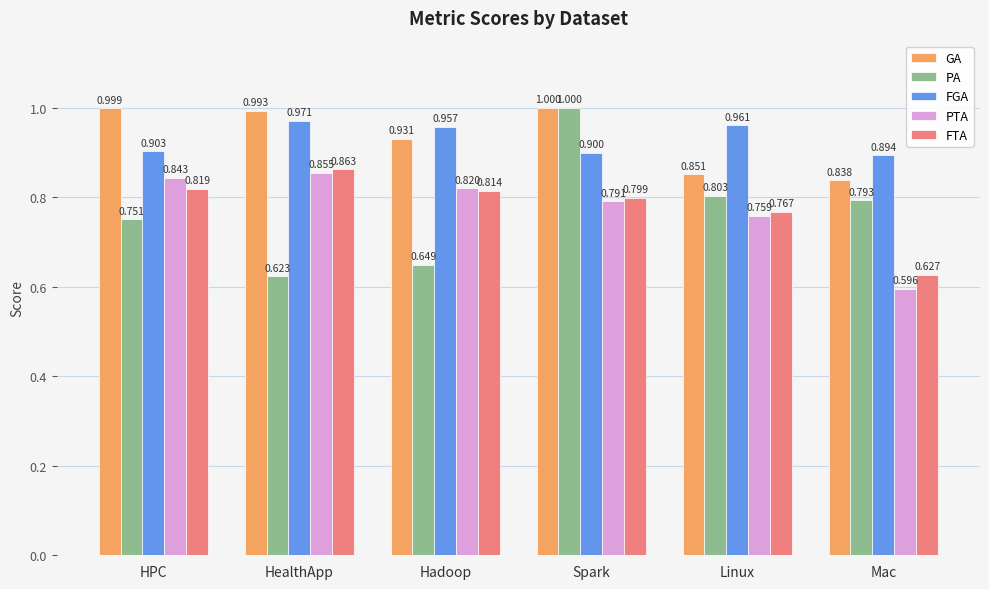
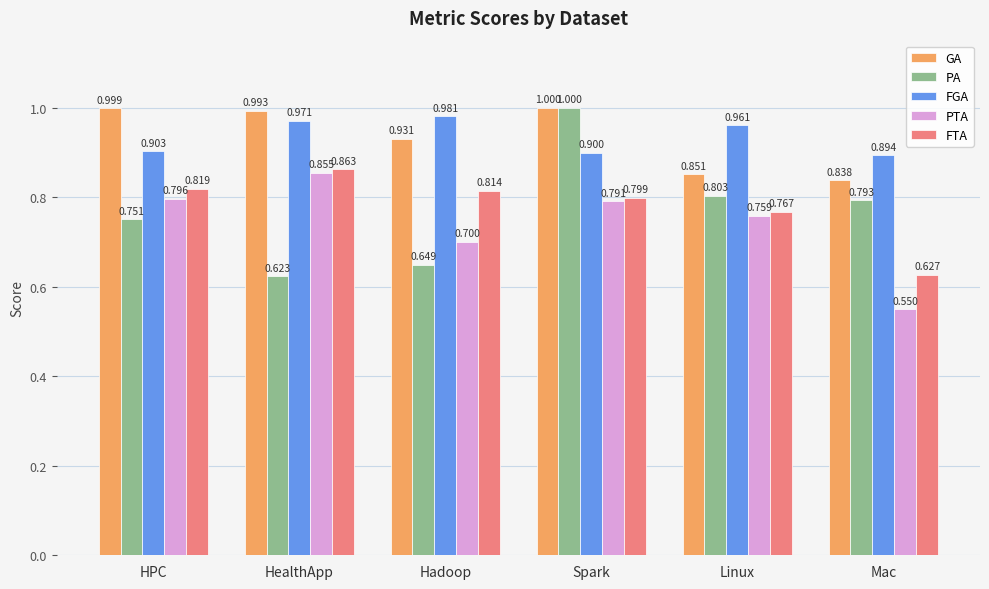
PTA, HPC: 0.843 -> 0.796
FGA, Hadoop: 0.957 -> 0.981
PTA, Hadoop: 0.820 -> 0.700
PTA, Mac: 0.596 -> 0.550
